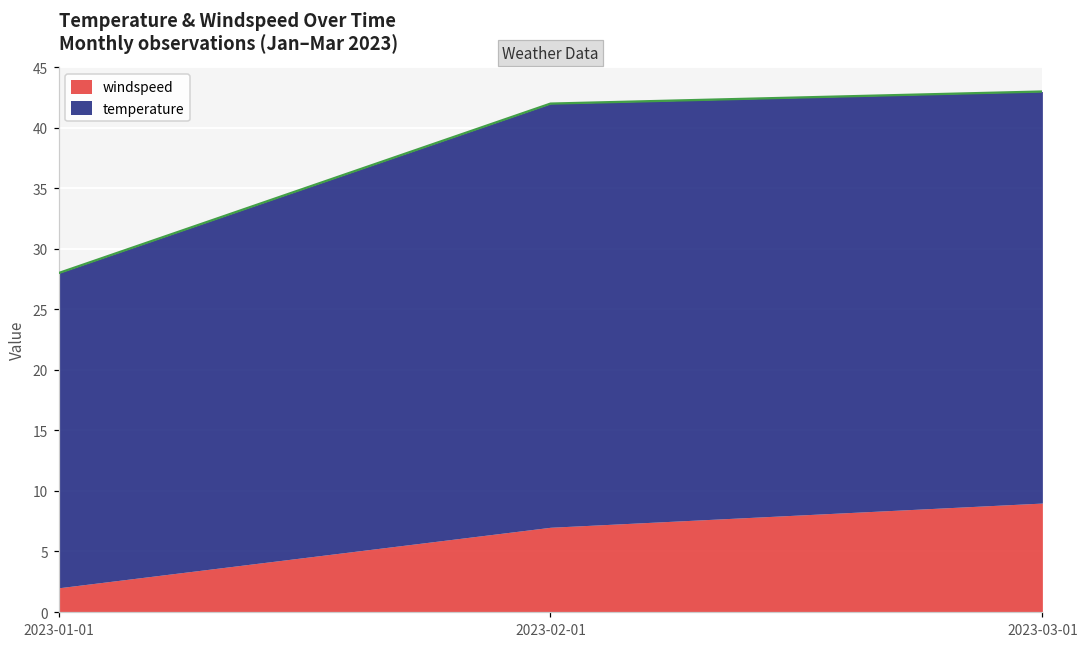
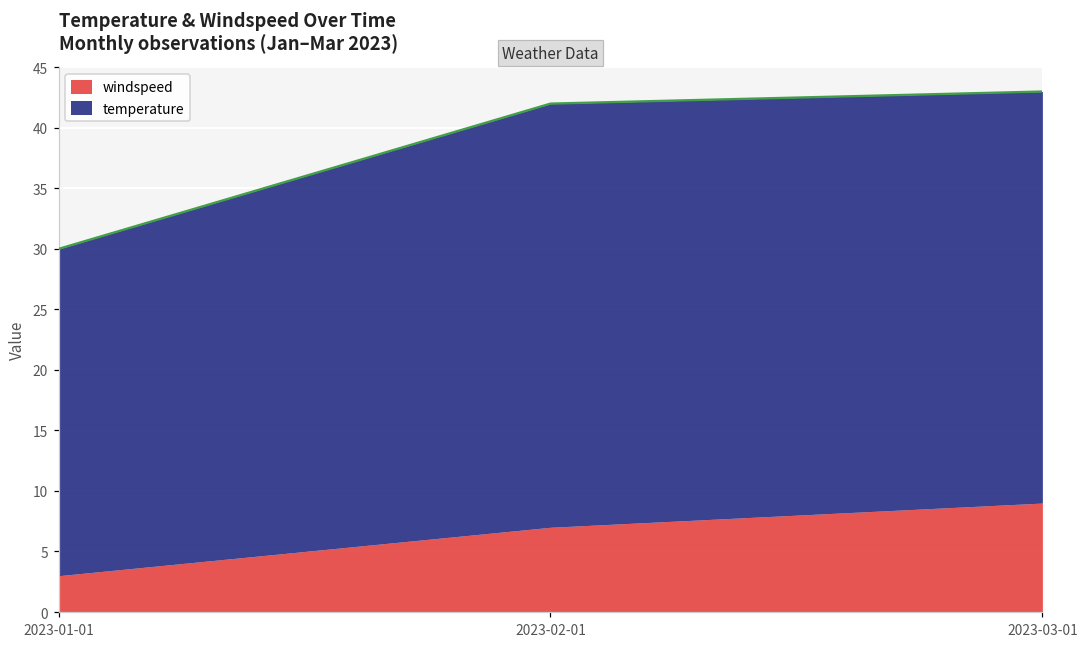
windspeed, 2023-01-01: 2 -> 3
temperature, 2023-01-01: 26 -> 27
